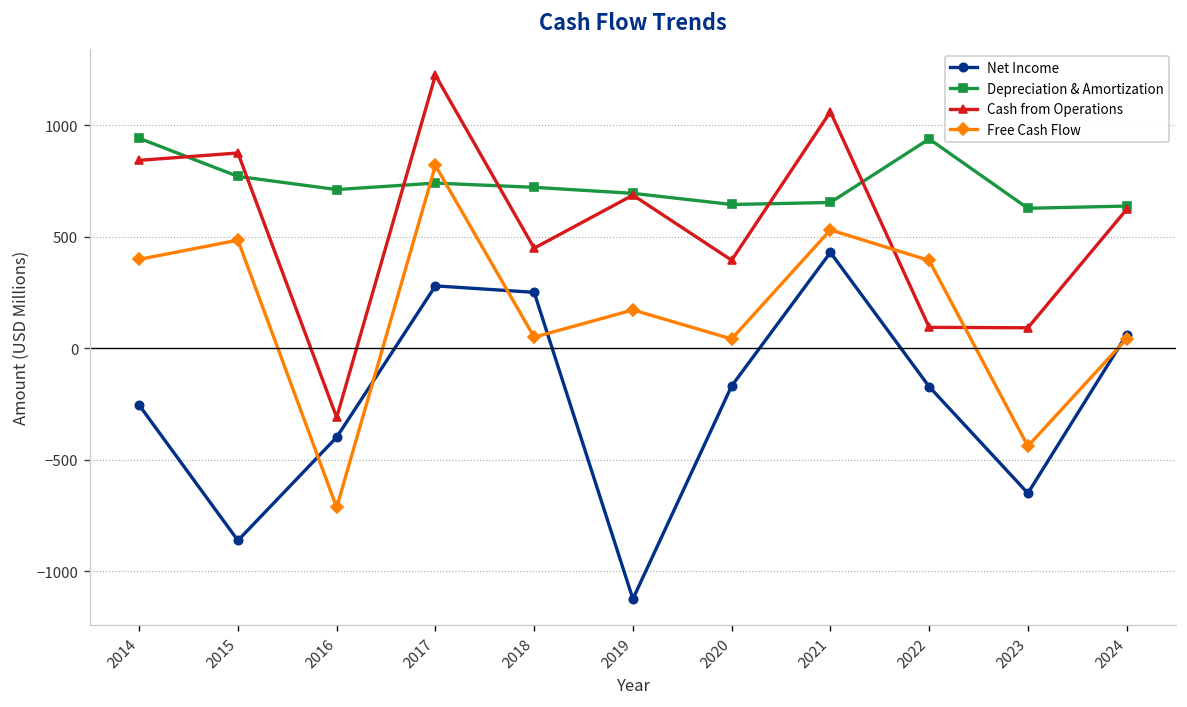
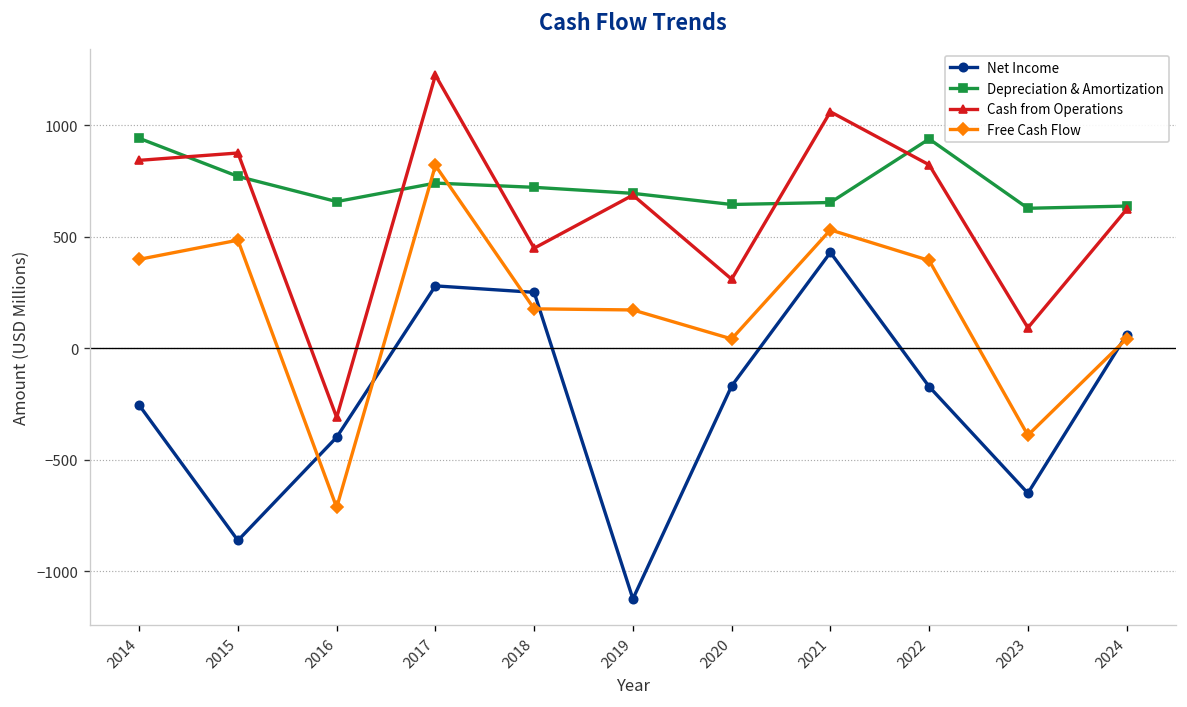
Depreciation & Amortization, 2016: 710 -> 660
Free Cash Flow, 2018: 50 -> 180
Cash from Operations, 2020: 390 -> 310
Cash from Operations, 2022: 90 -> 820
Free Cash Flow, 2023: -440 -> -390
